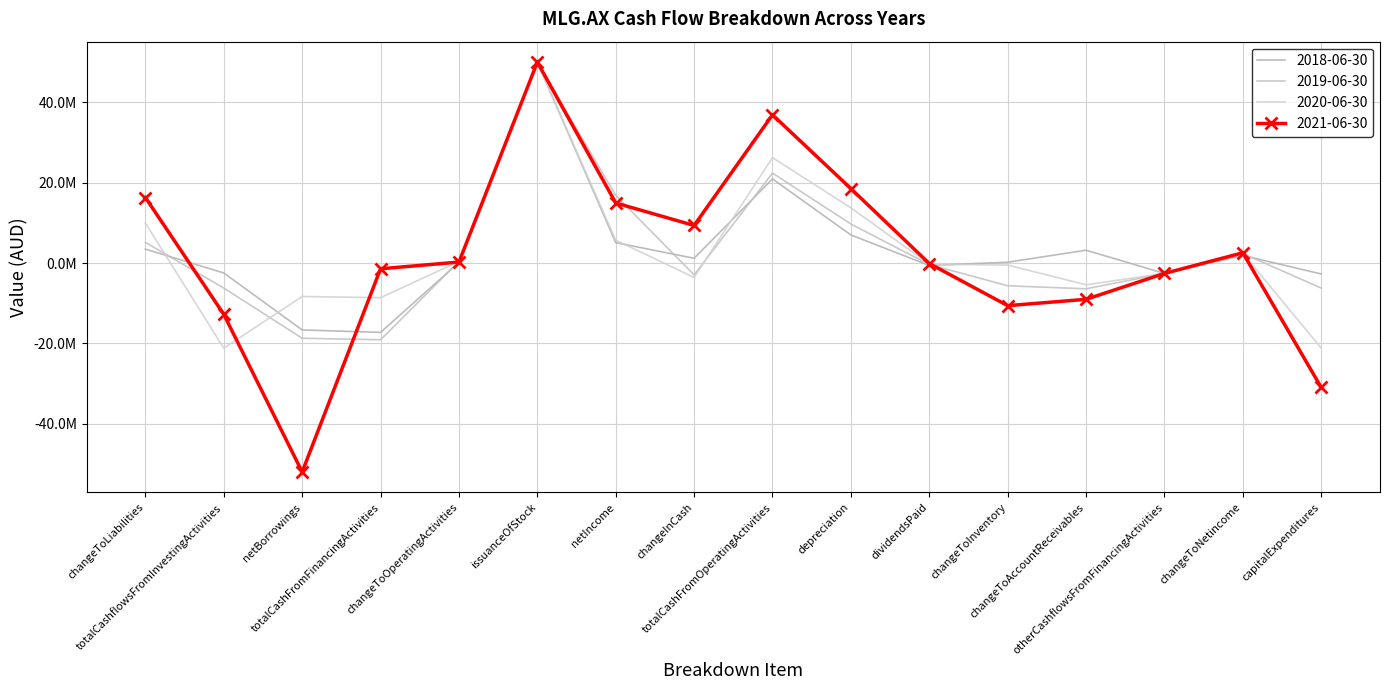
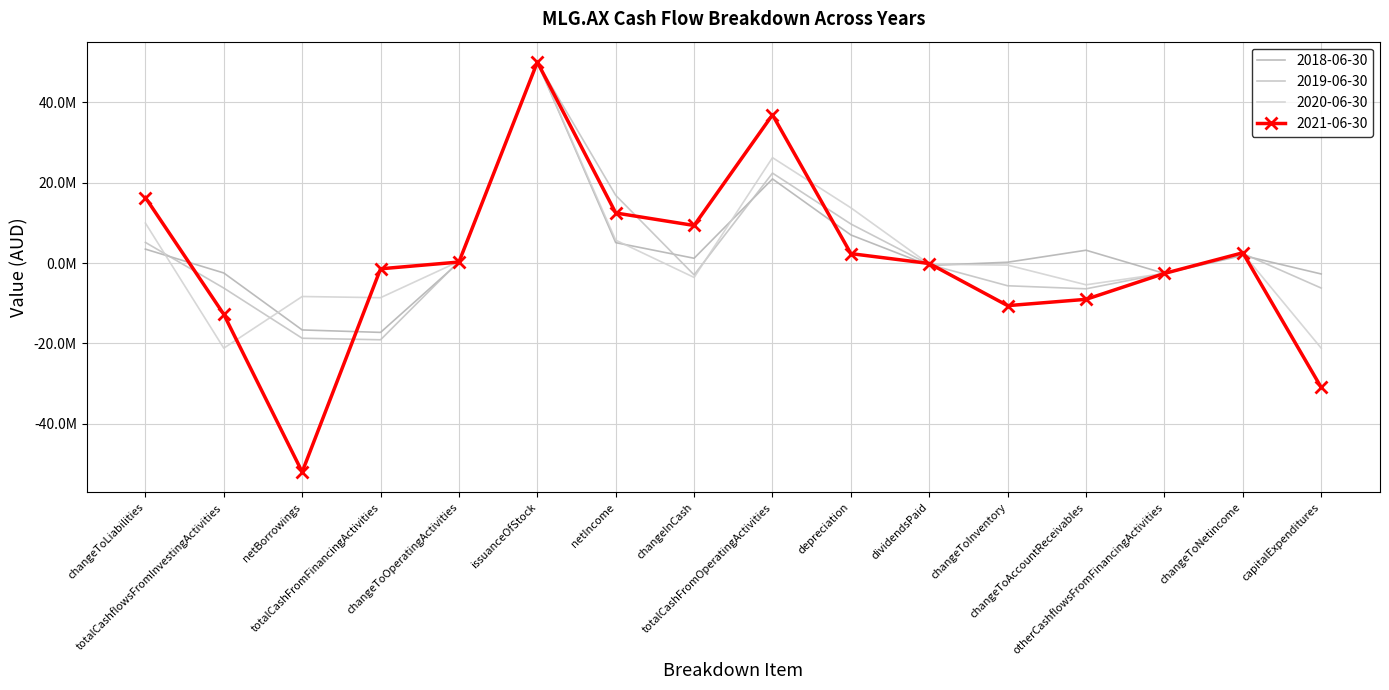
2021-06-30, netIncome: 15000000 -> 12000000
2021-06-30, depreciation: 19000000 -> 2000000
